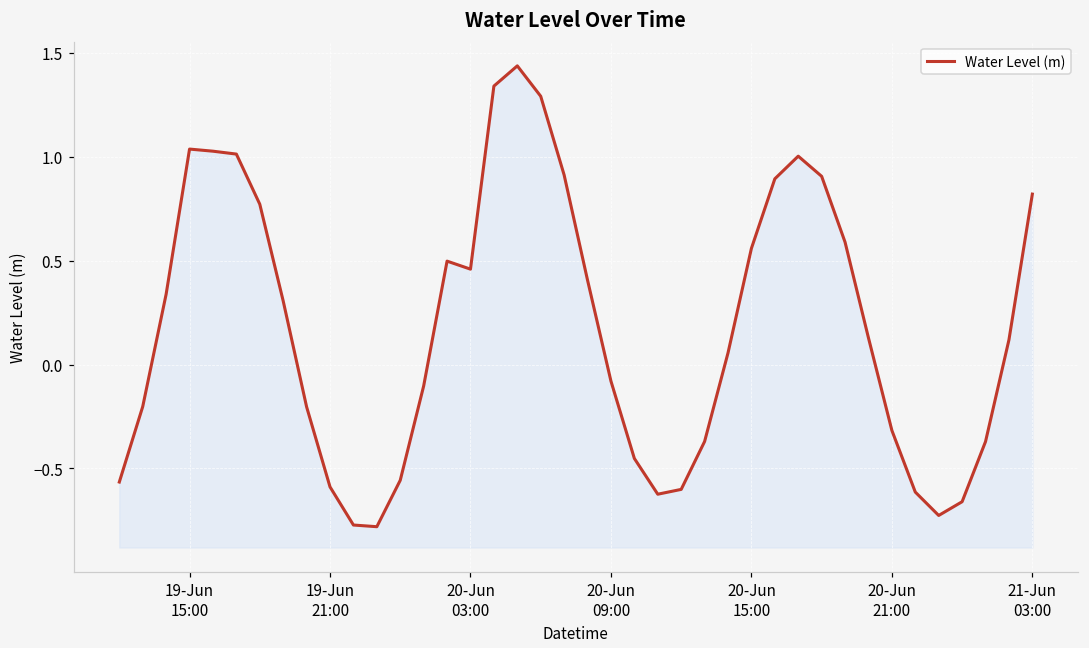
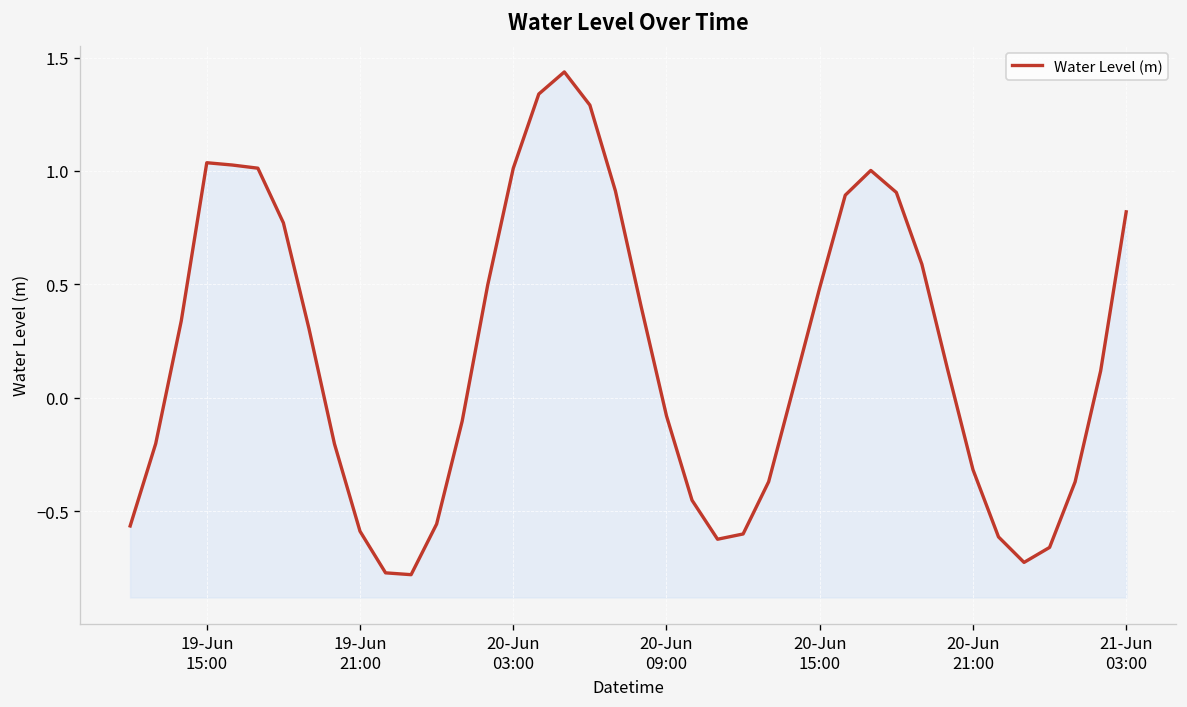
20-Jun 03:00: 0.46 -> 1.01
20-Jun 15:00: 0.56 -> 0.49
